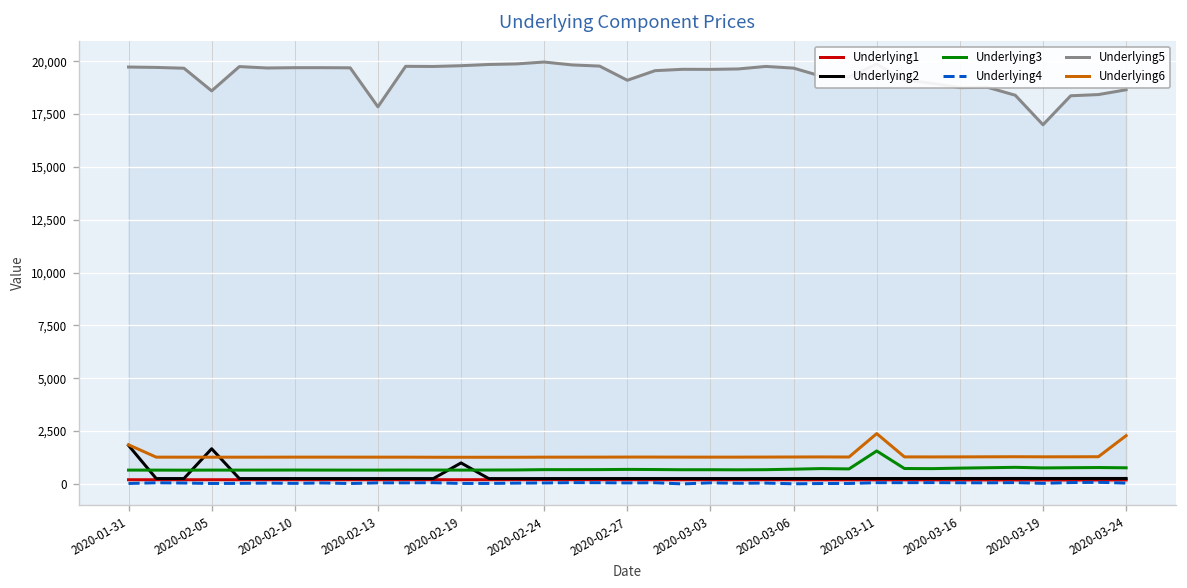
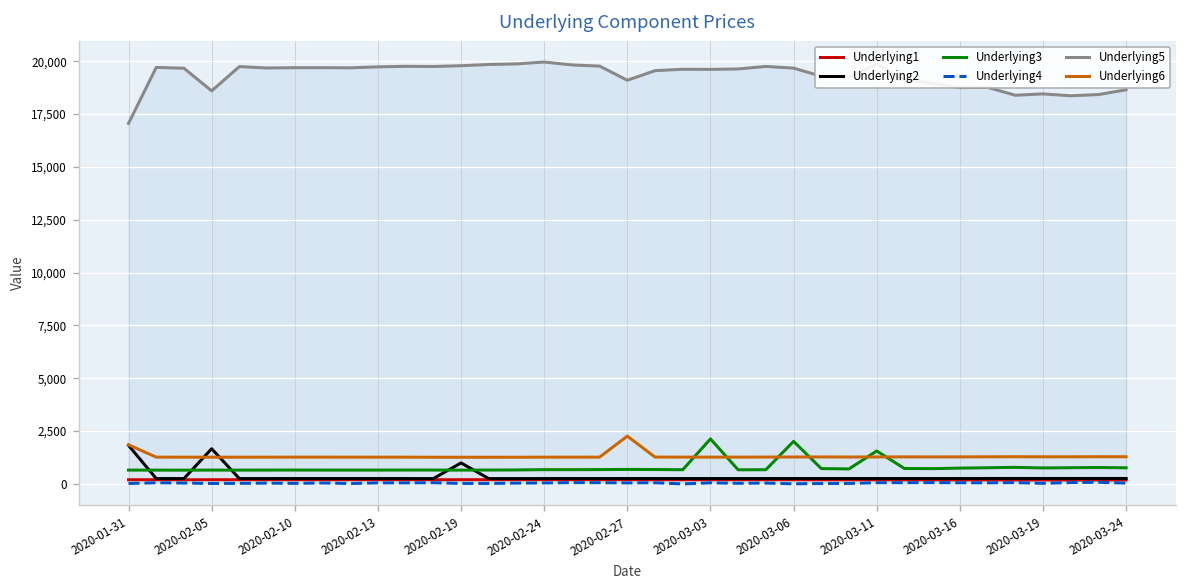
Underlying5, 2020-01-31: 19,700 -> 17,100
Underlying5, 2020-02-13: 17,800 -> 19,700
Underlying6, 2020-02-27: 1,300 -> 2,300
Underlying3, 2020-03-03: 700 -> 2,100
Underlying3, 2020-03-06: 700 -> 2,000
Underlying6, 2020-03-11: 2,400 -> 1,300
Underlying5, 2020-03-19: 17,000 -> 18,500
Underlying6, 2020-03-24: 2,300 -> 1,300
